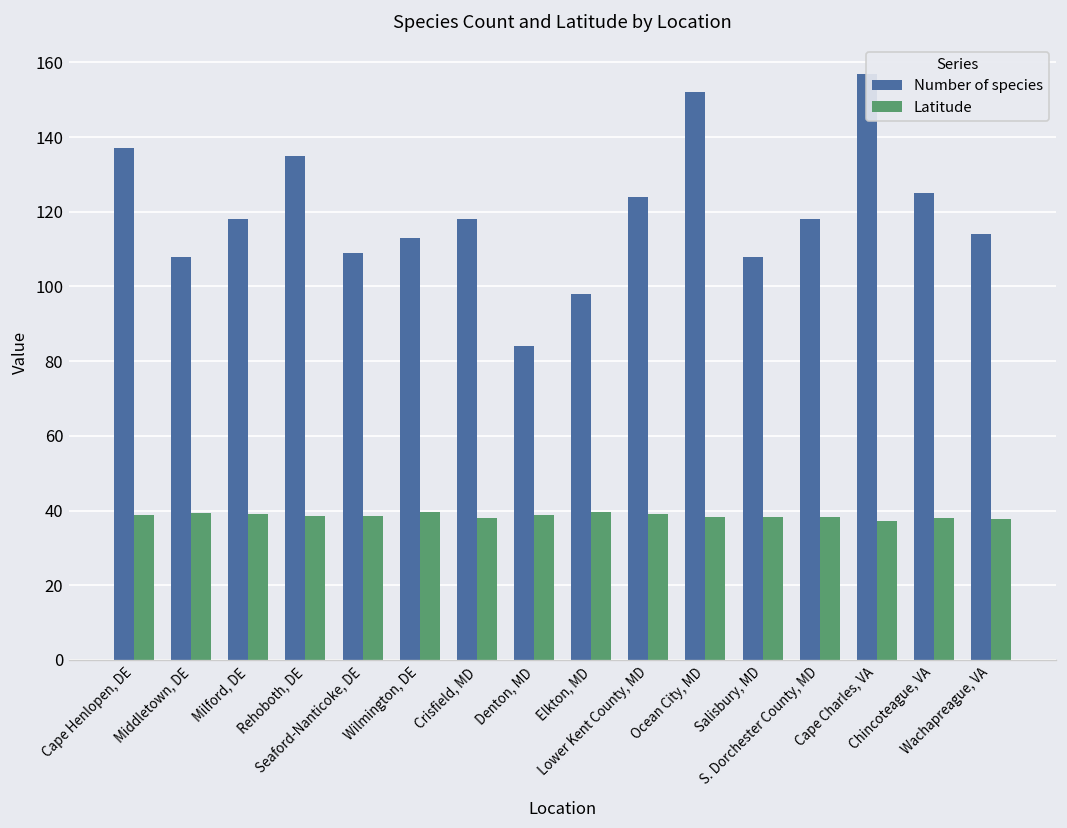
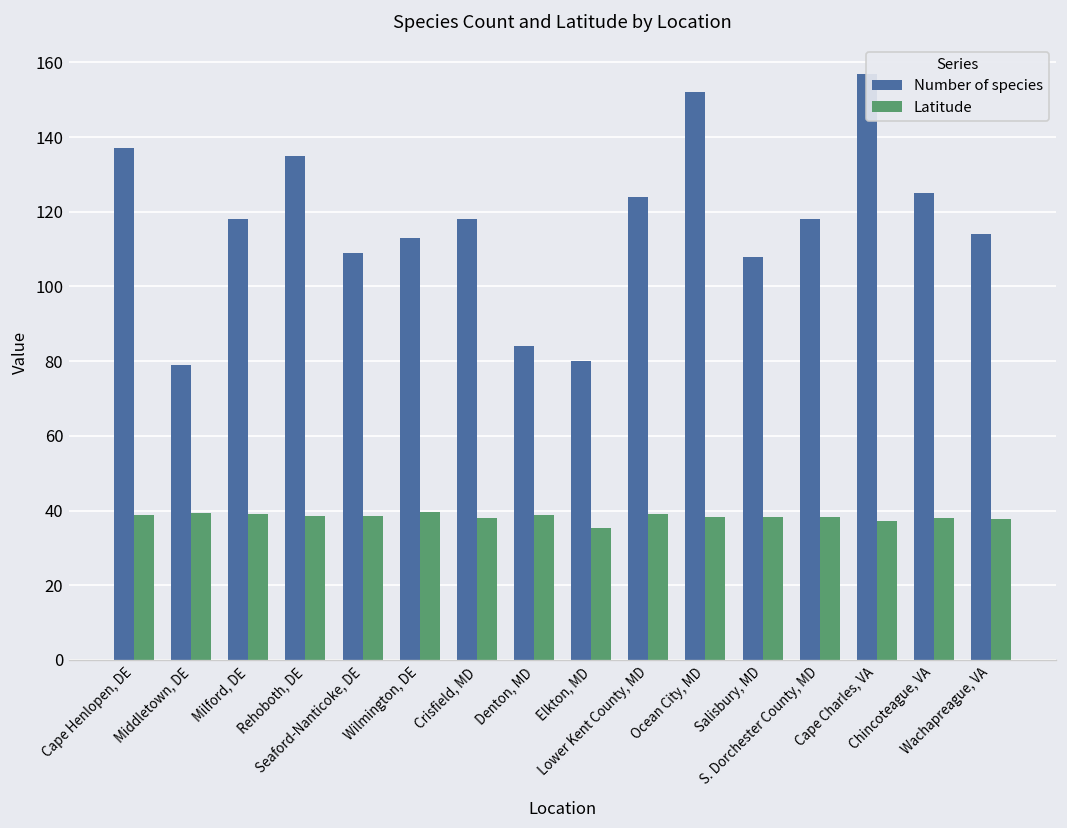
Number of species, Middletown, DE: 108 -> 79
Number of species, Elkton, MD: 98 -> 80
Latitude, Elkton, MD: 40 -> 35
